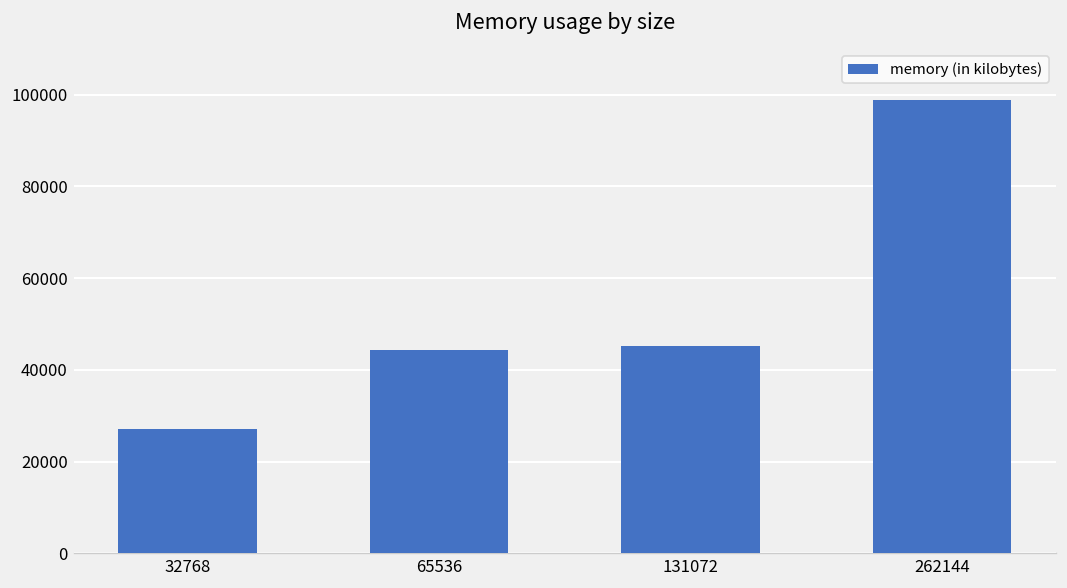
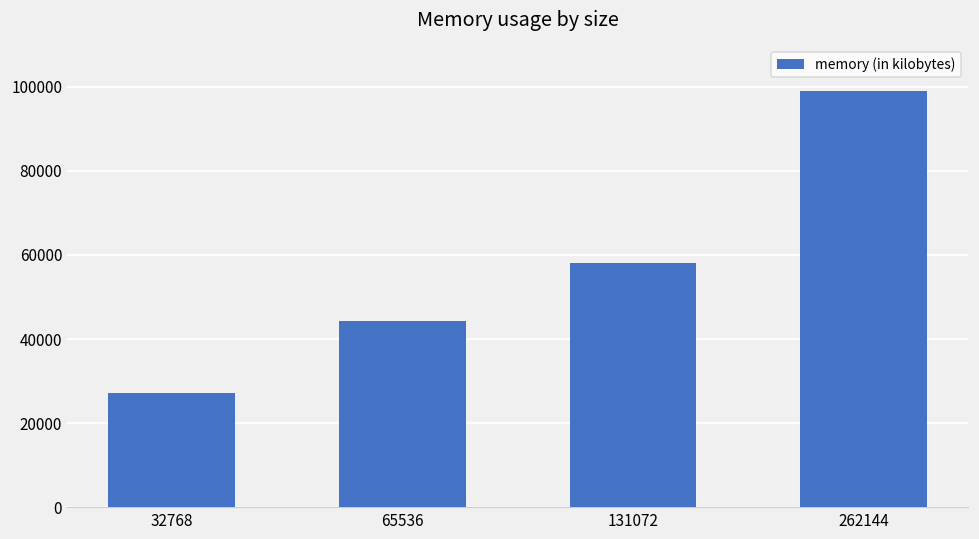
131072: 45000 -> 58000
